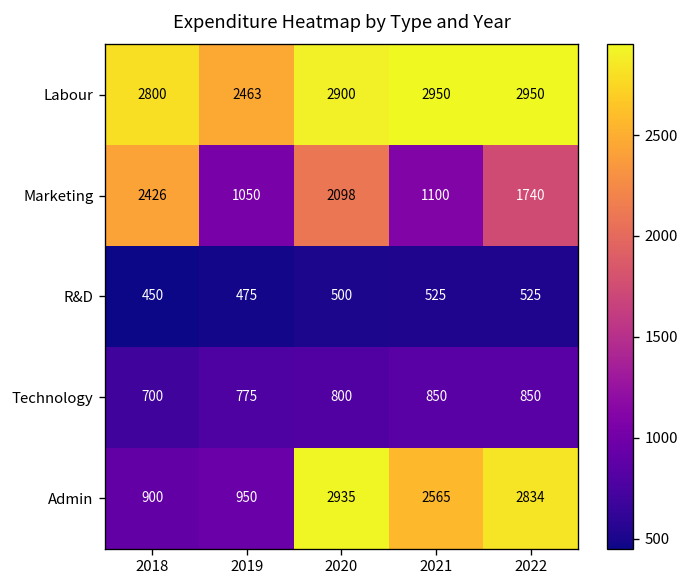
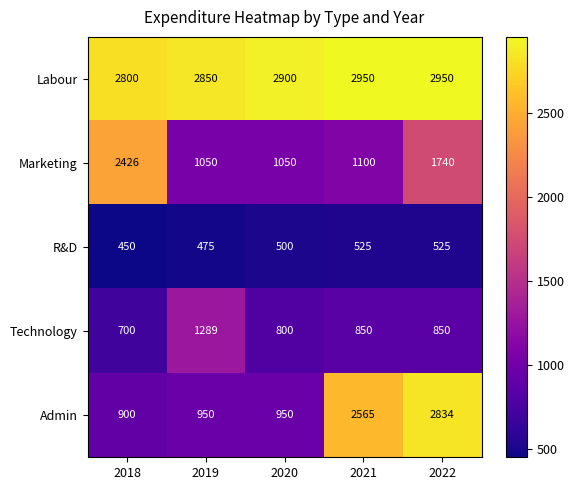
Labour, 2019: 2463 -> 2850
Marketing, 2020: 2098 -> 1050
Technology, 2019: 775 -> 1289
Admin, 2020: 2935 -> 950
